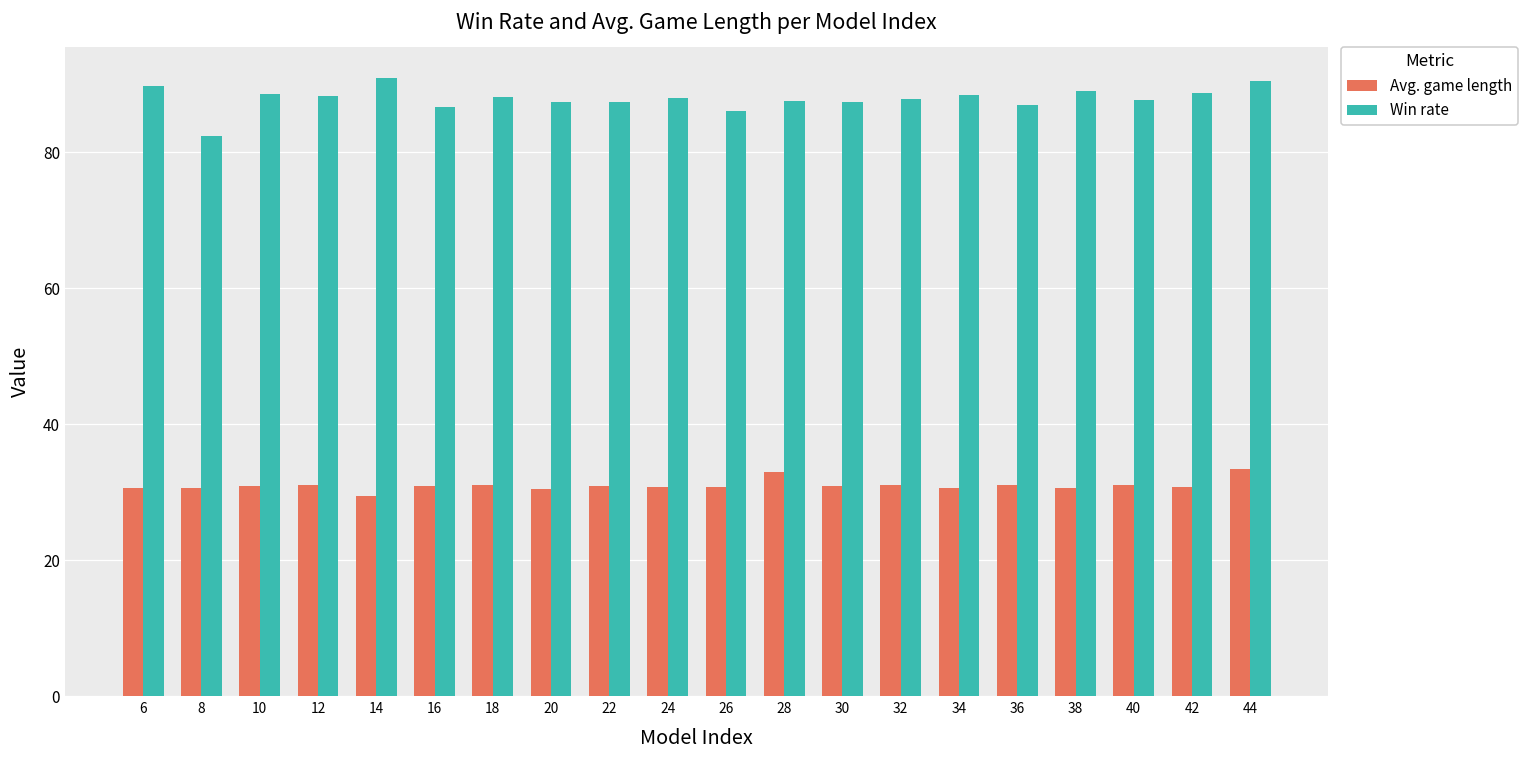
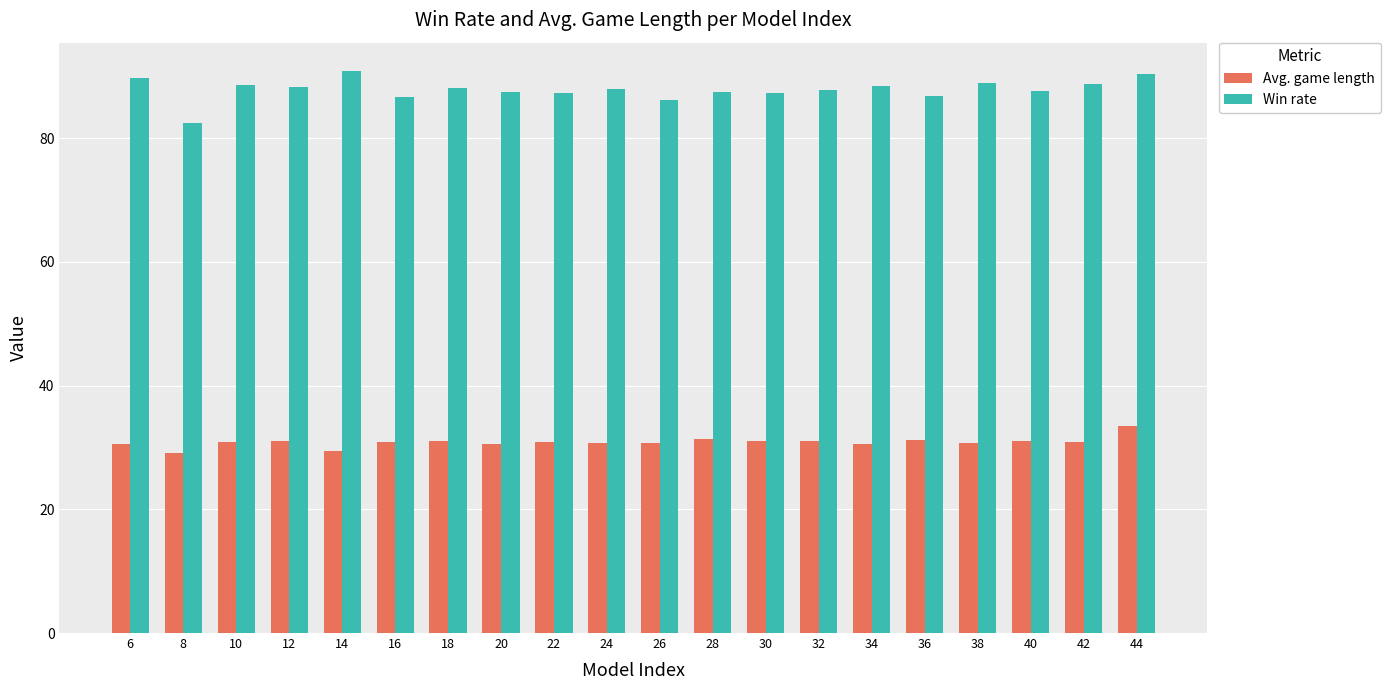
Avg. game length, 8: 31 -> 29
Avg. game length, 28: 33 -> 31
